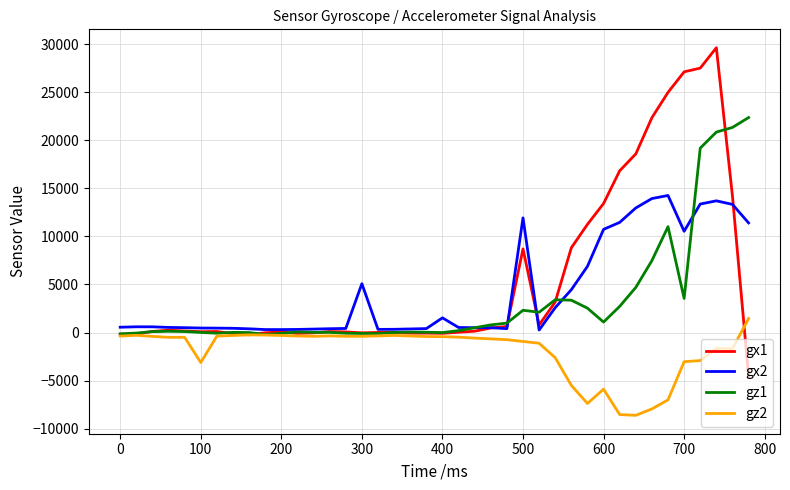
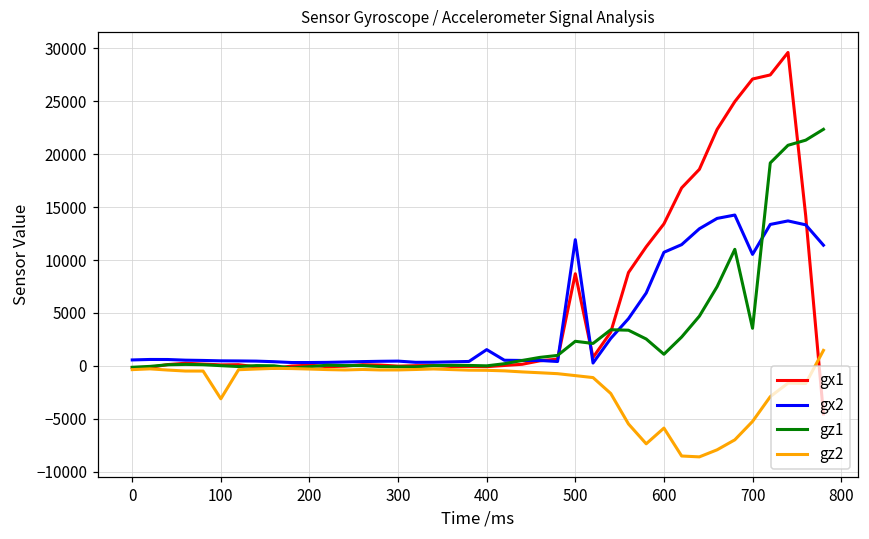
gx2, 300: 5000 -> 0
gz2, 700: -3000 -> -5000
